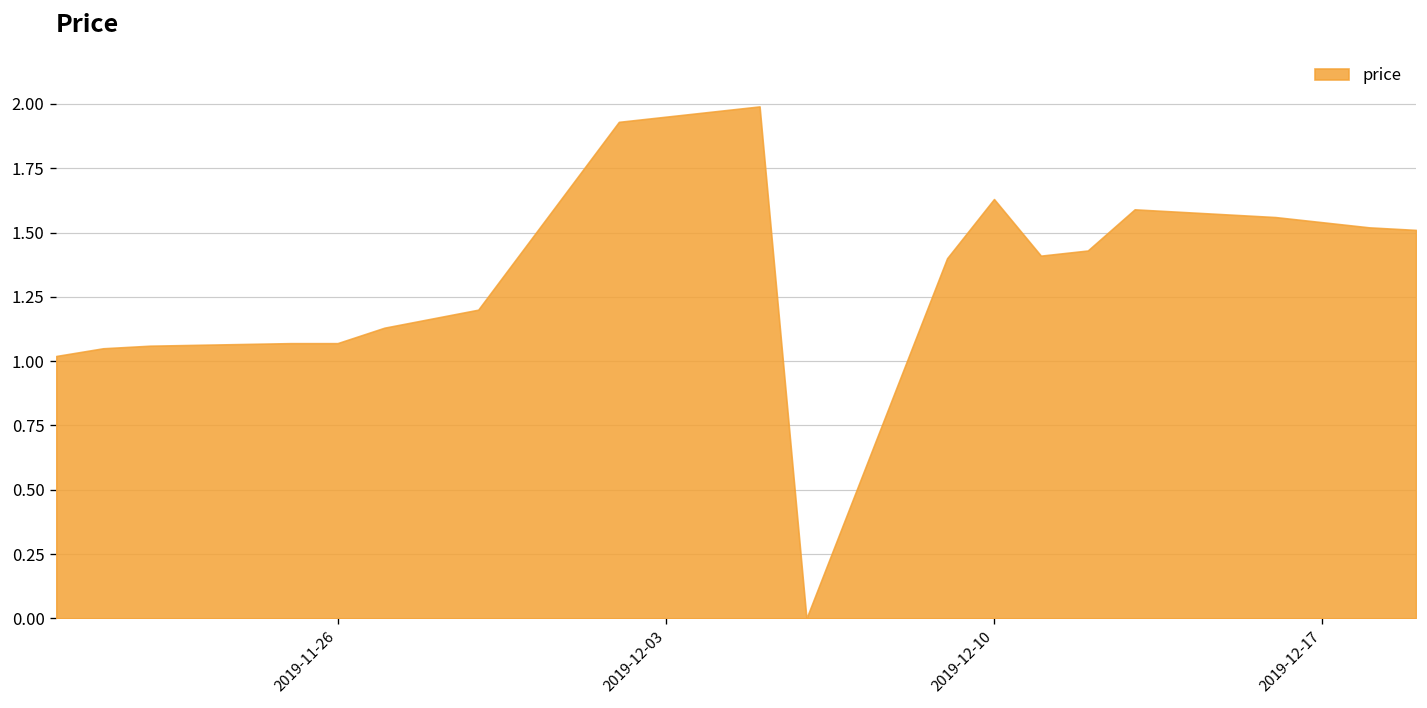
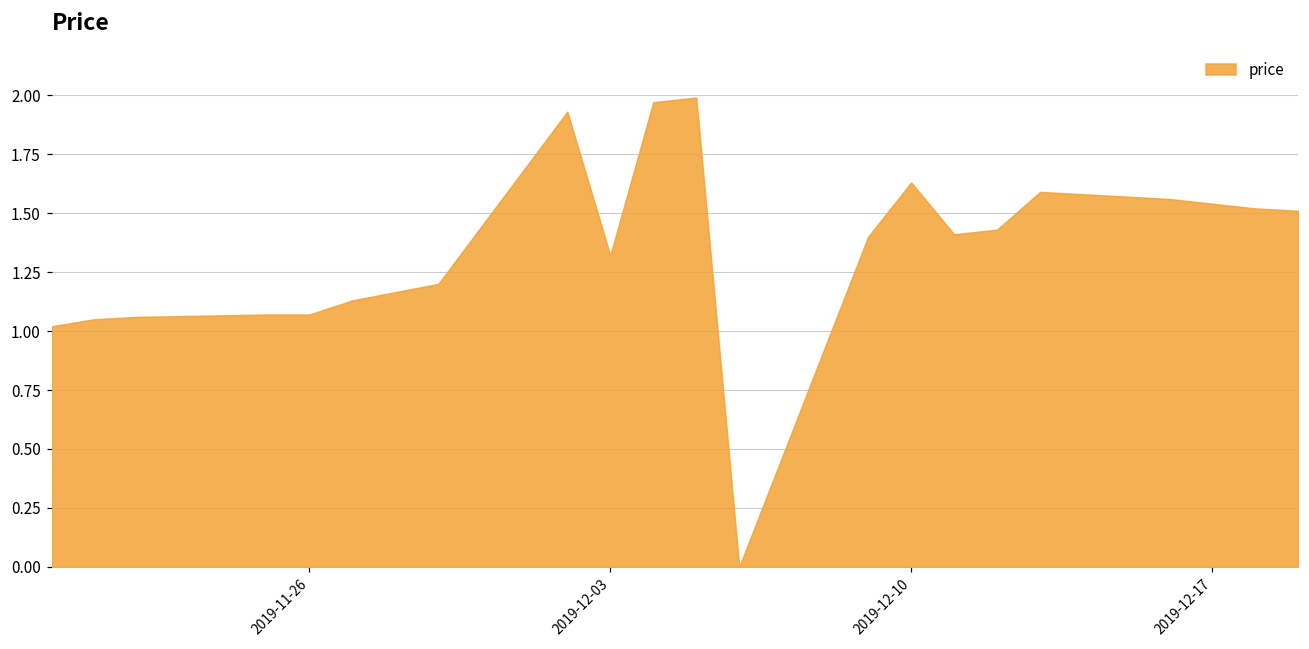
2019-12-03: 1.95 -> 1.32
